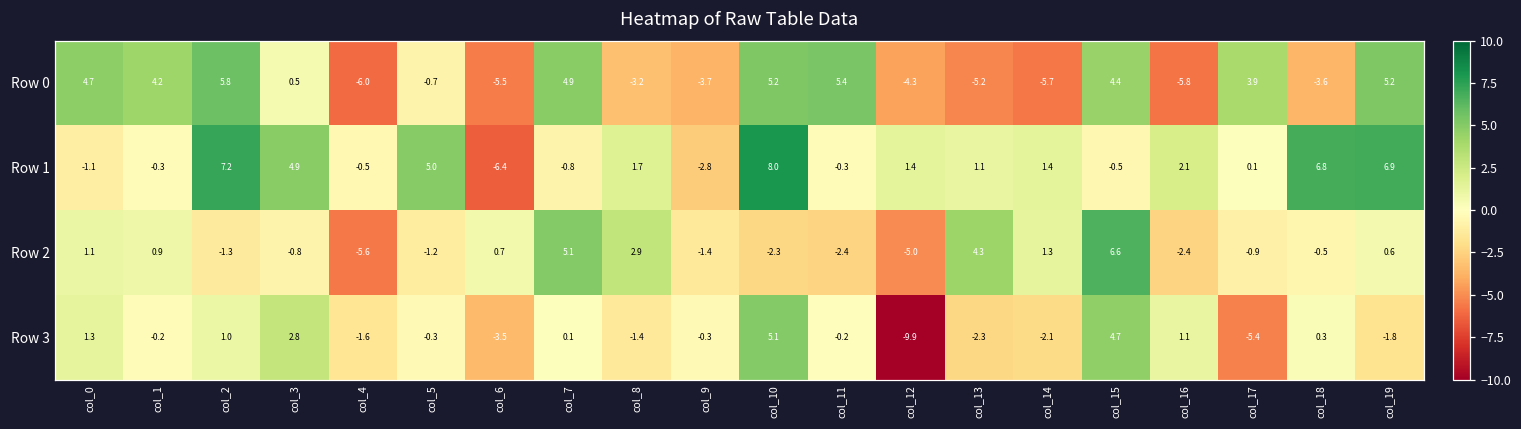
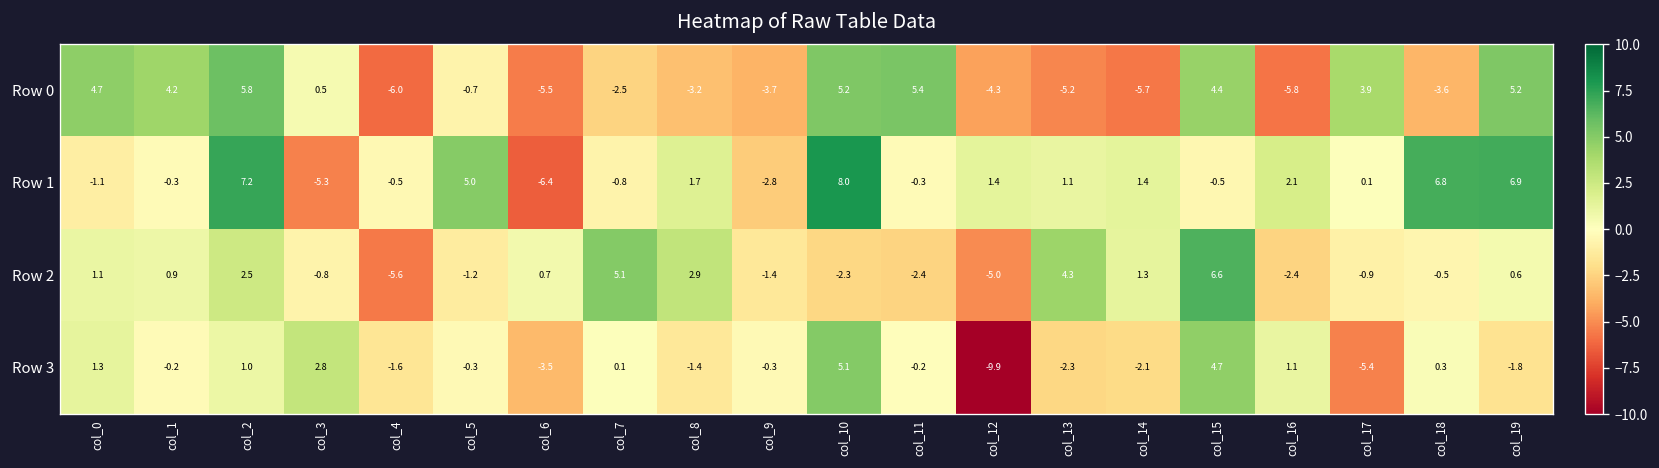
Row 0, col_7: 4.9 -> -2.5
Row 1, col_3: 4.9 -> -5.3
Row 2, col_2: -1.3 -> 2.5
